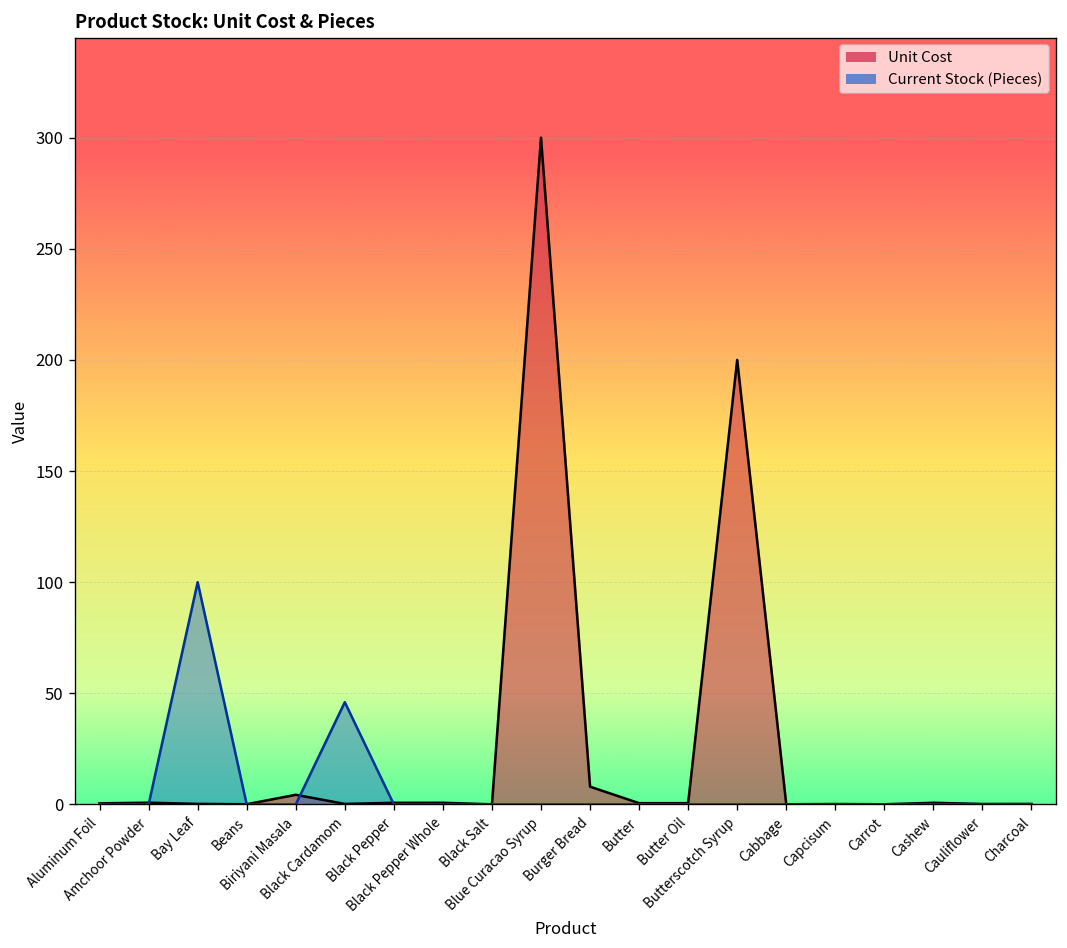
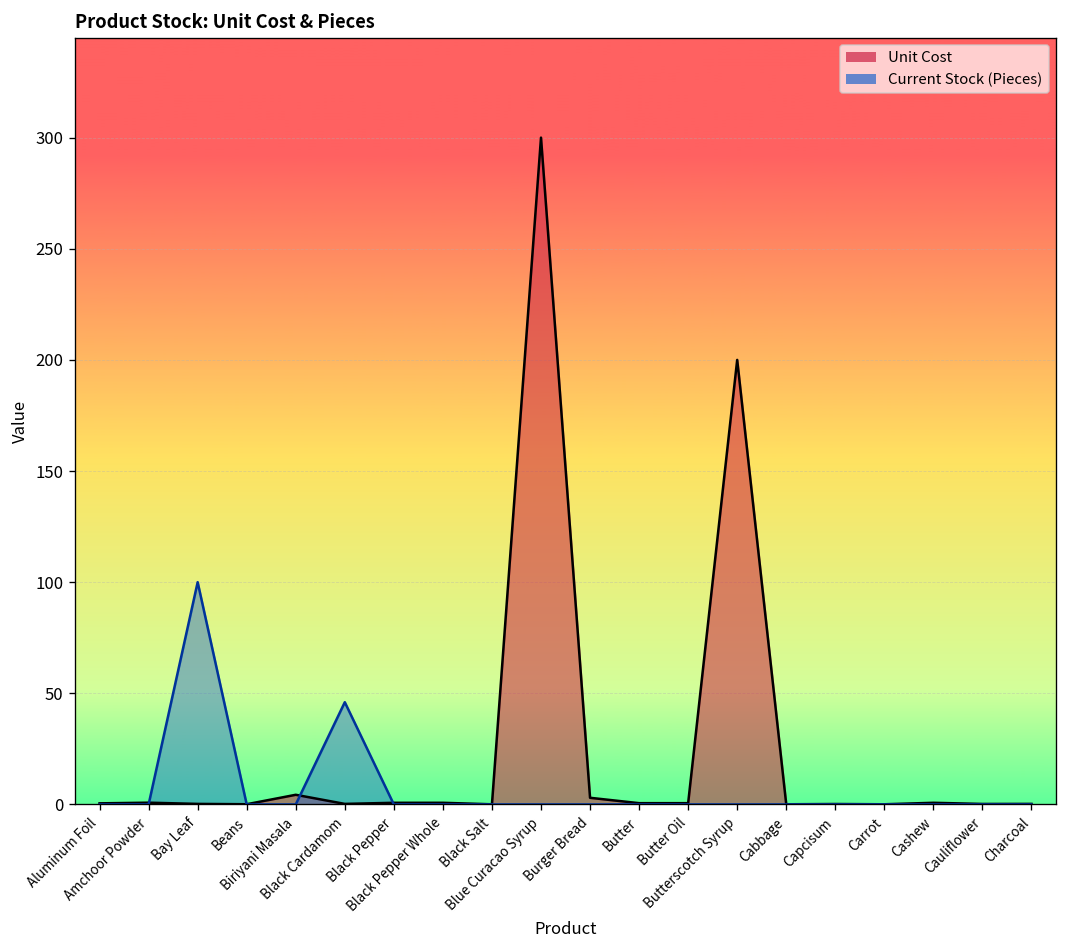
Unit Cost, Burger Bread: 8 -> 3
